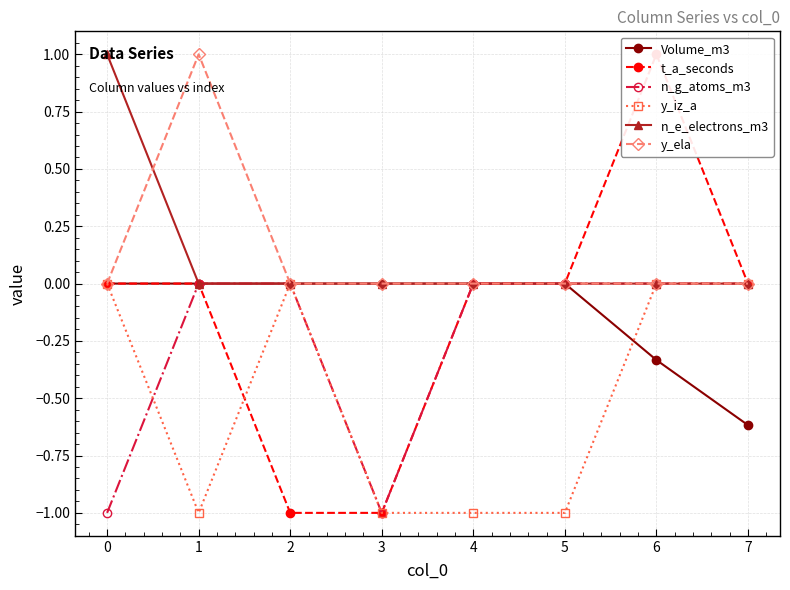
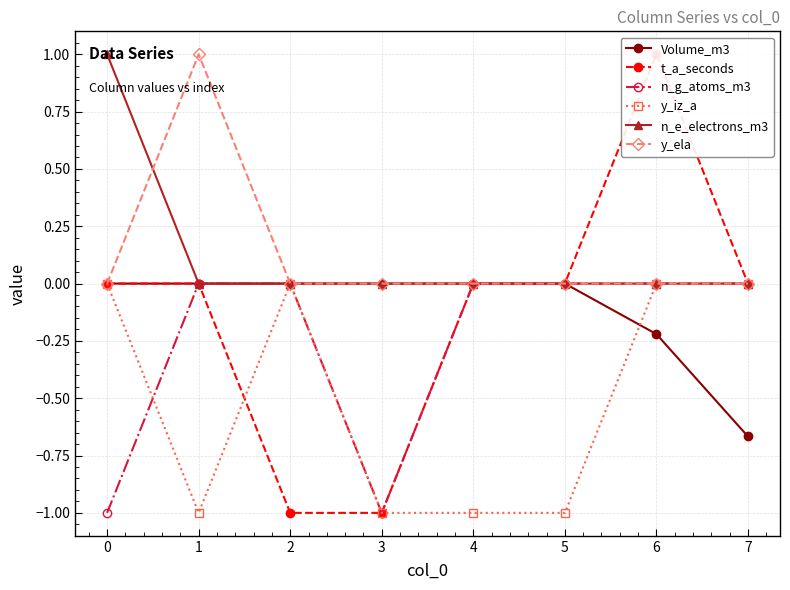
Volume_m3, 6: -0.33 -> -0.22
Volume_m3, 7: -0.62 -> -0.67
